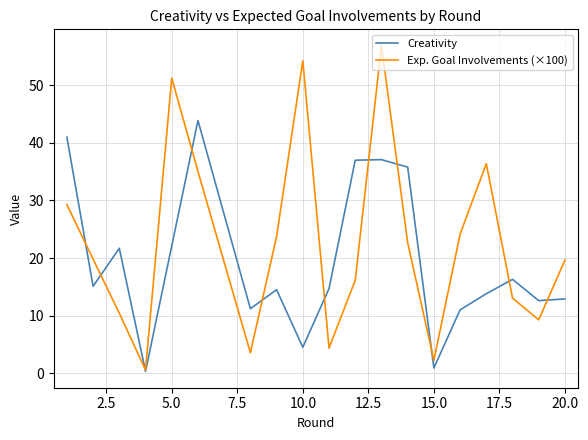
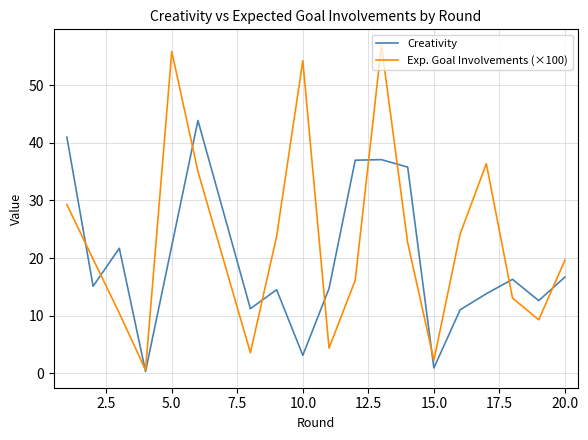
Exp. Goal Involvements (×100), 5.0: 51 -> 56
Creativity, 10.0: 5 -> 3
Creativity, 20.0: 13 -> 17
